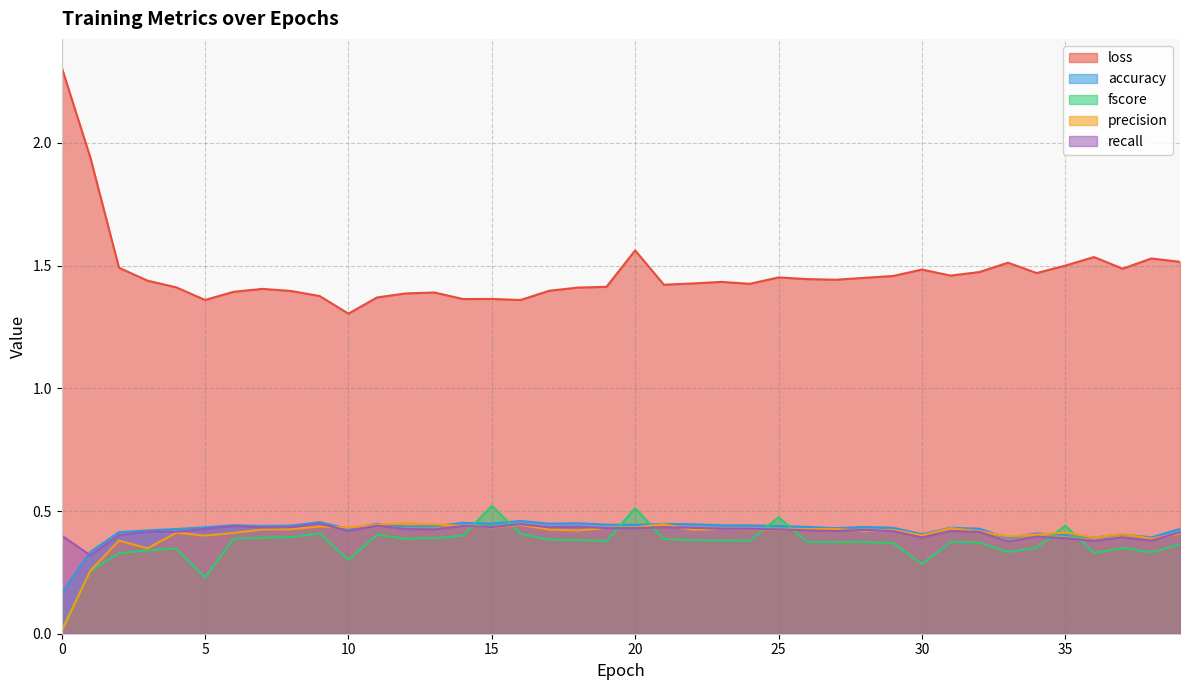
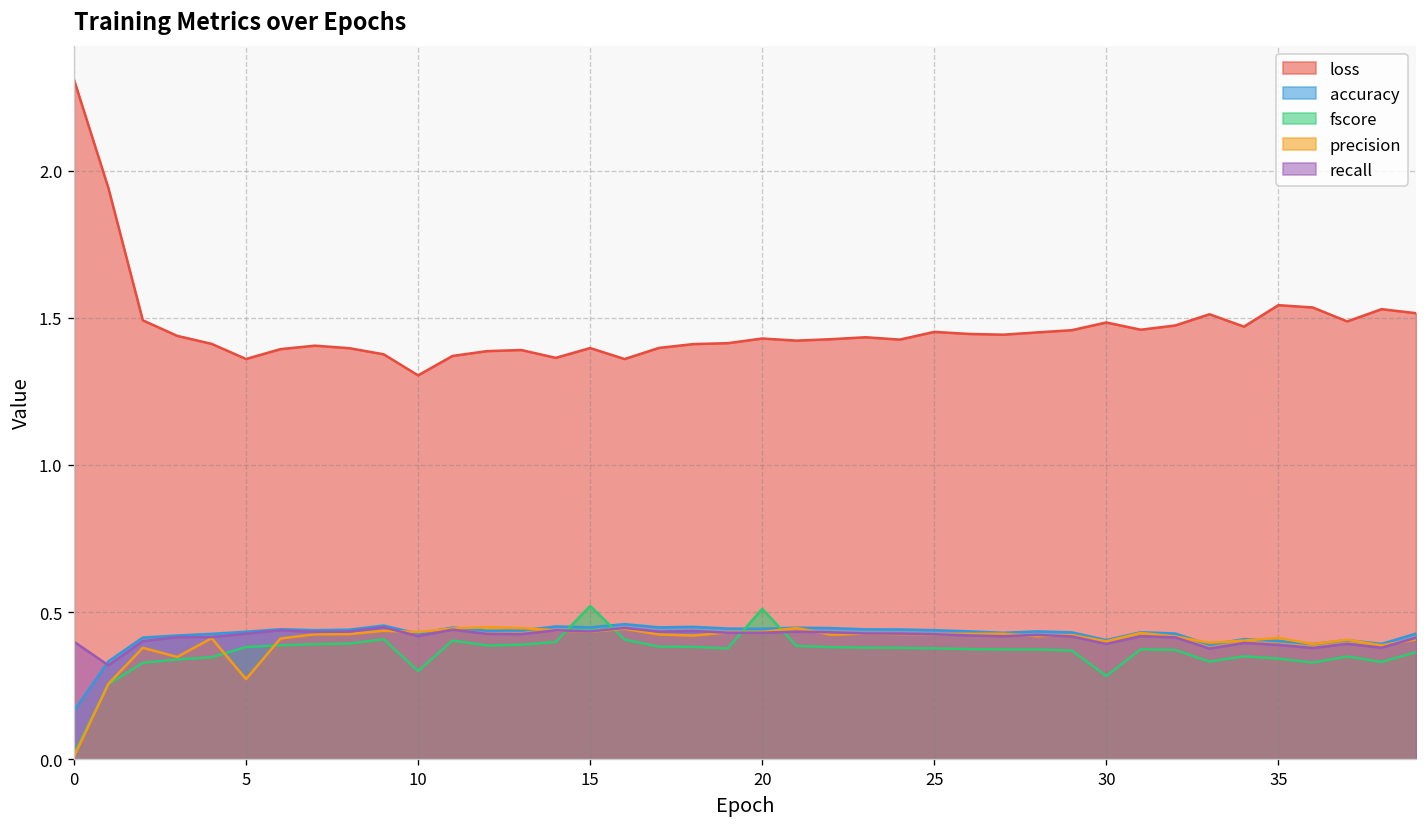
fscore, 5: 0.23 -> 0.38
precision, 5: 0.40 -> 0.27
loss, 15: 1.36 -> 1.40
loss, 20: 1.56 -> 1.43
fscore, 25: 0.47 -> 0.38
loss, 35: 1.50 -> 1.54
fscore, 35: 0.44 -> 0.34
